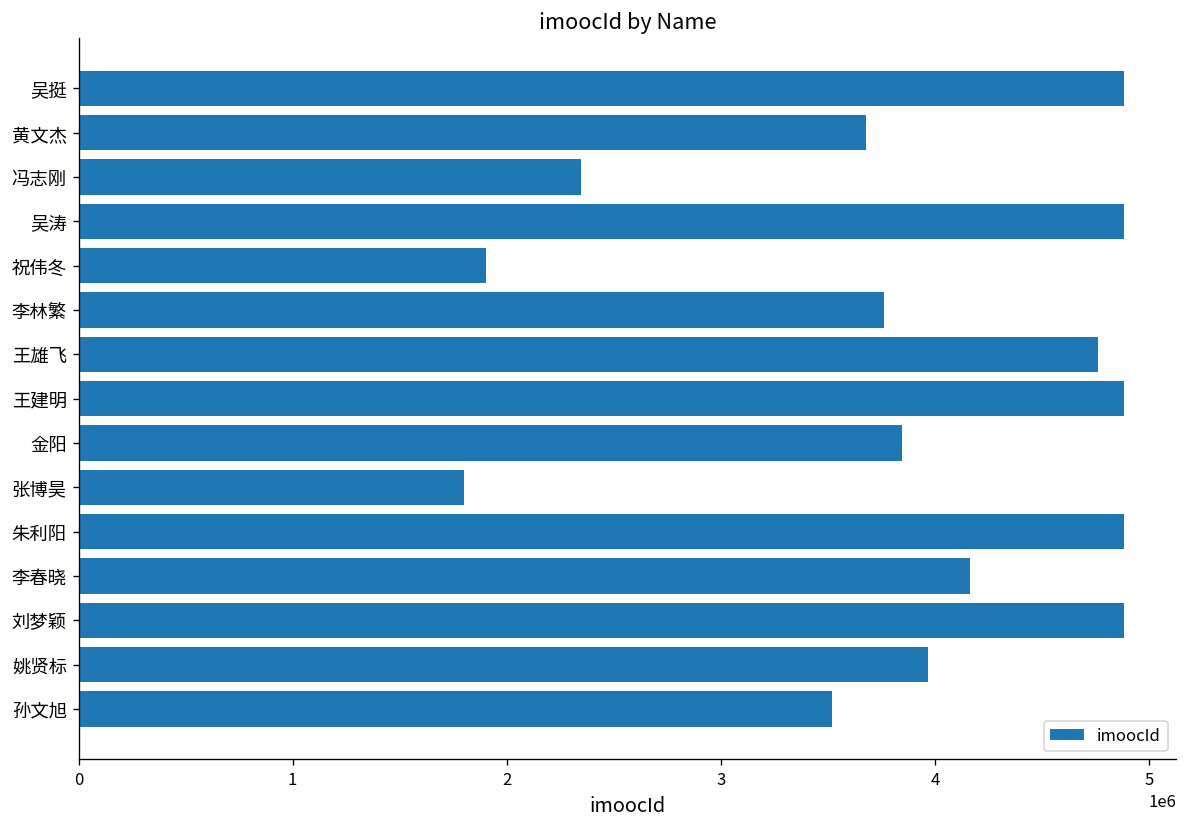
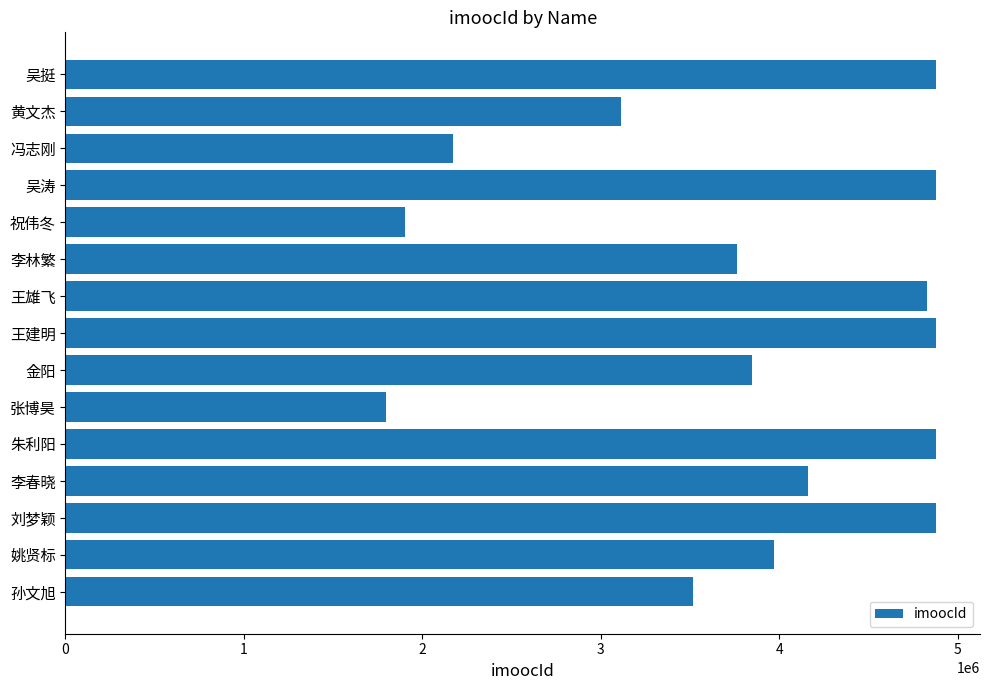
黄文杰: 3680000 -> 3110000
冯志刚: 2350000 -> 2170000
王雄飞: 4760000 -> 4830000
